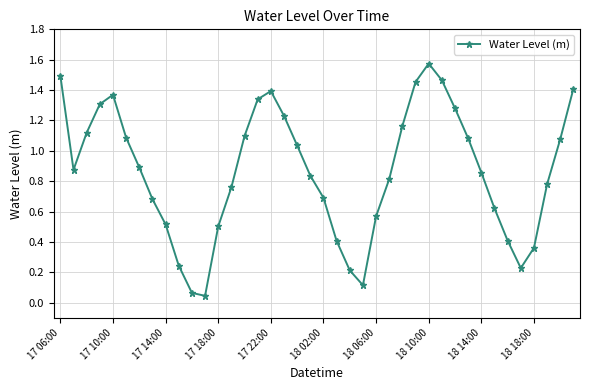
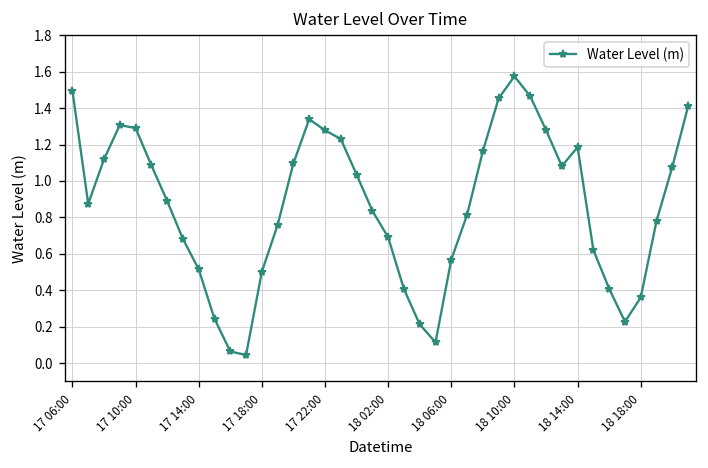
17 10:00: 1.37 -> 1.29
17 22:00: 1.39 -> 1.28
18 14:00: 0.86 -> 1.19
